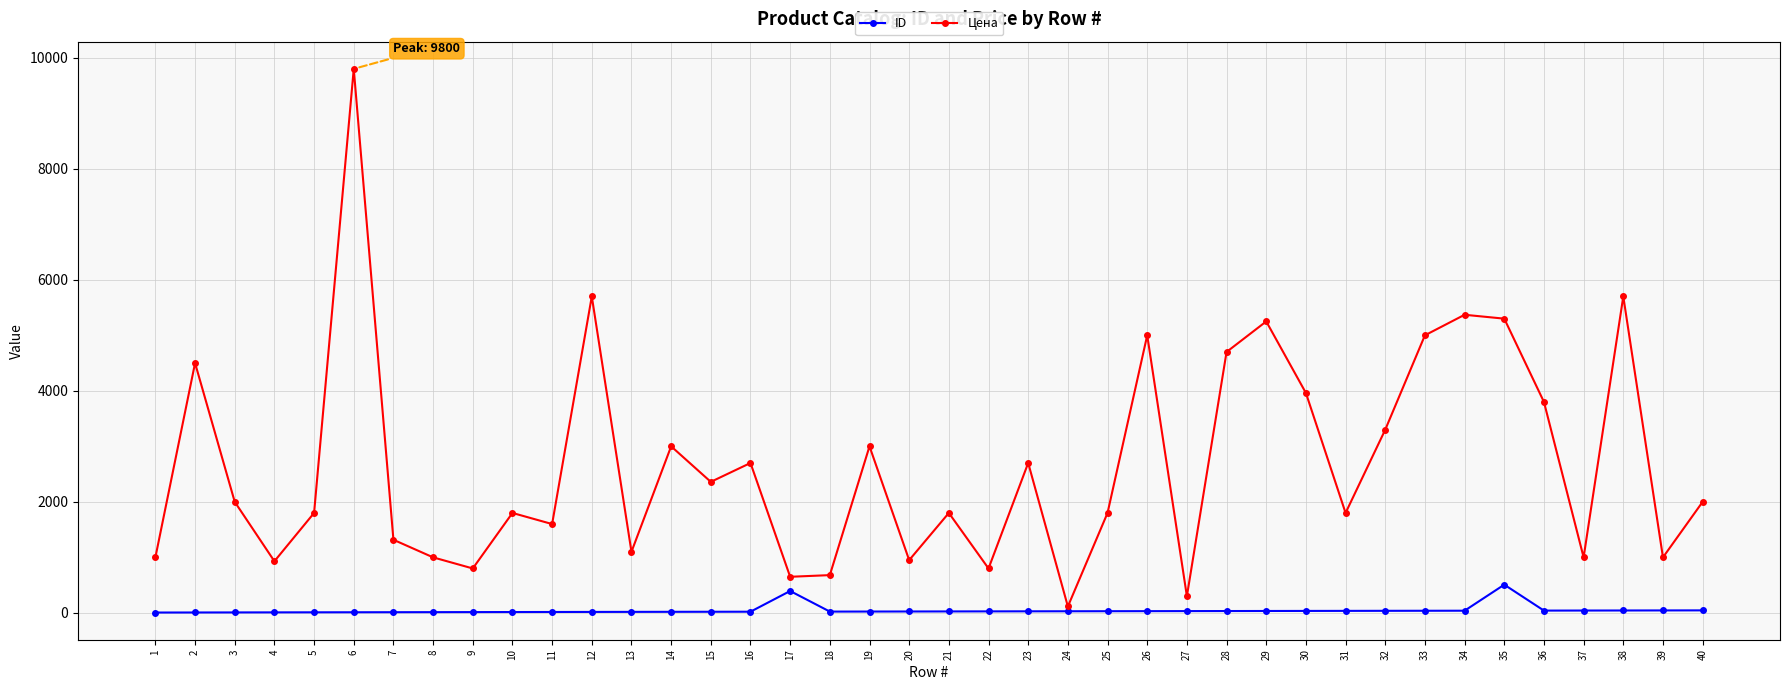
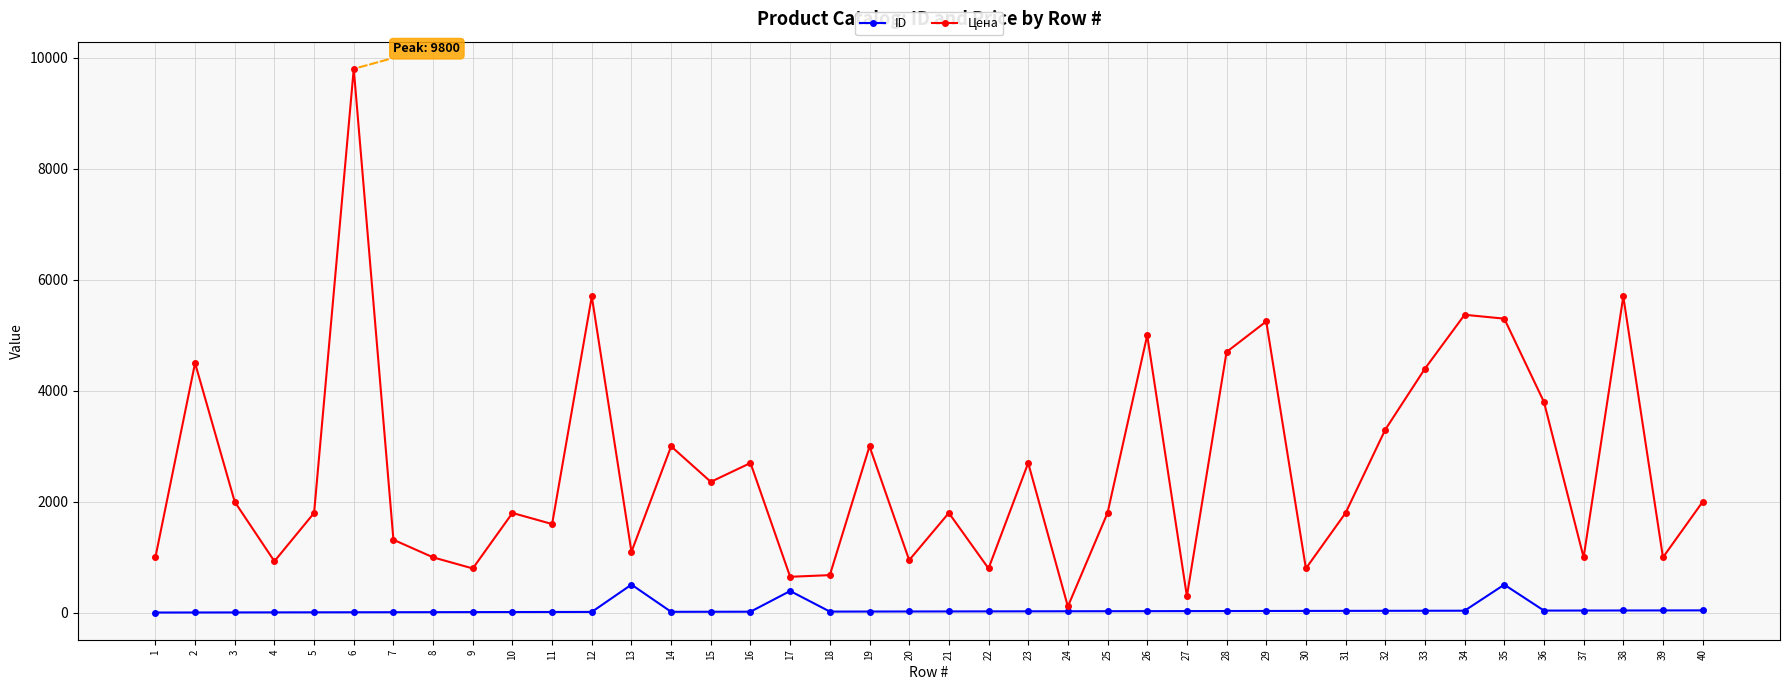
ID, 13: 0 -> 500
Цена, 30: 4000 -> 800
Цена, 33: 5000 -> 4400
